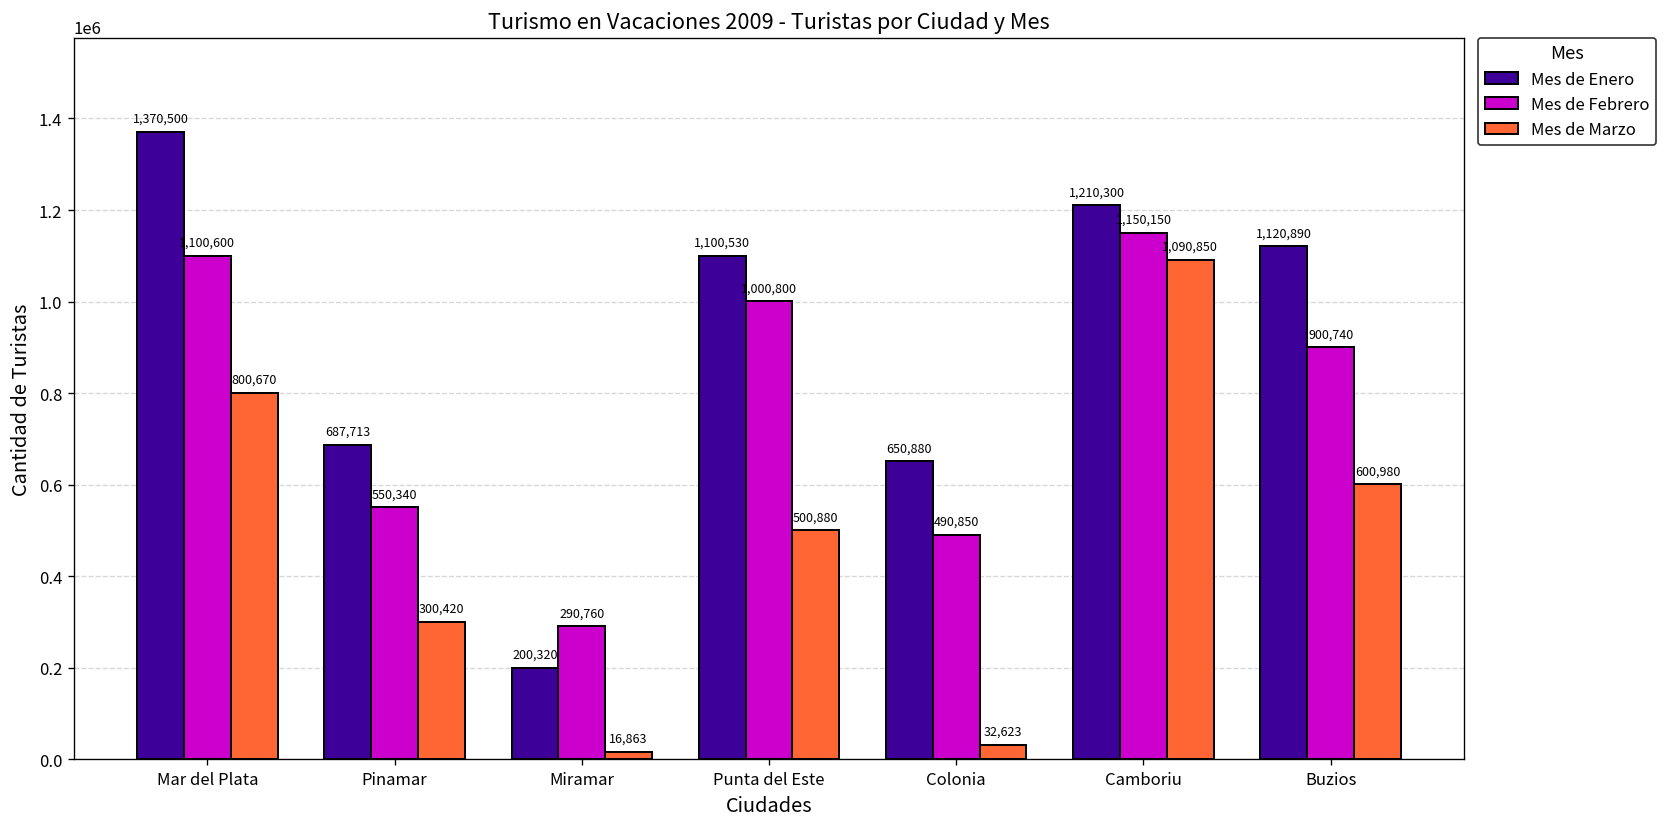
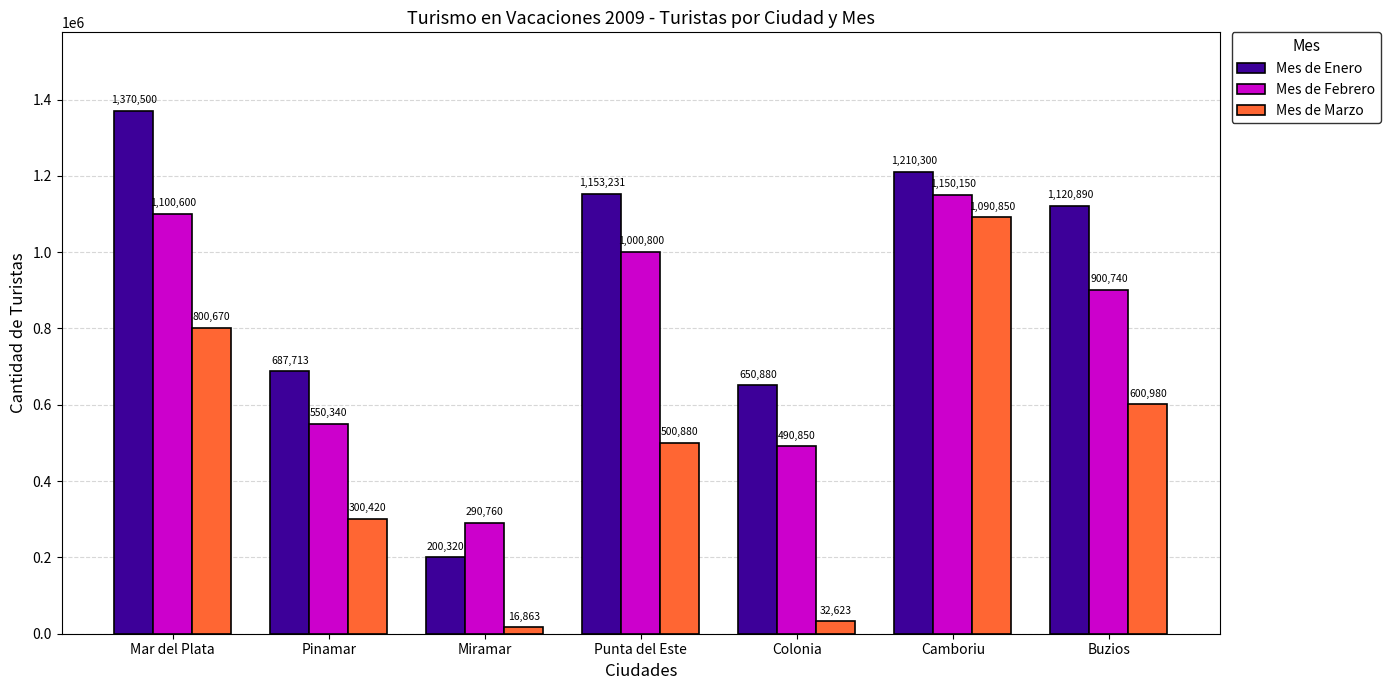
Mes de Enero, Punta del Este: 1,100,530 -> 1,153,231
